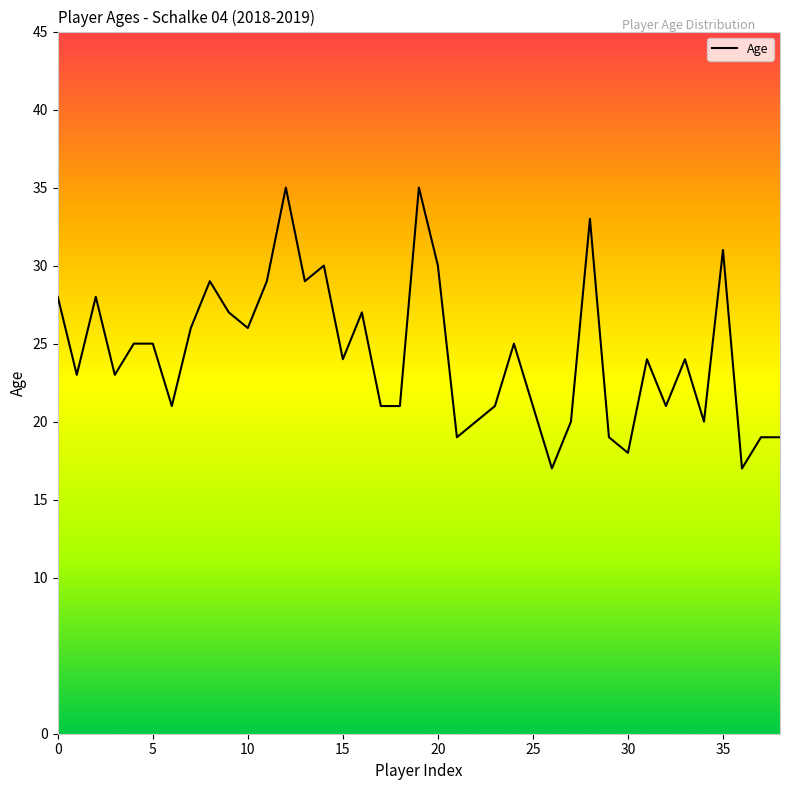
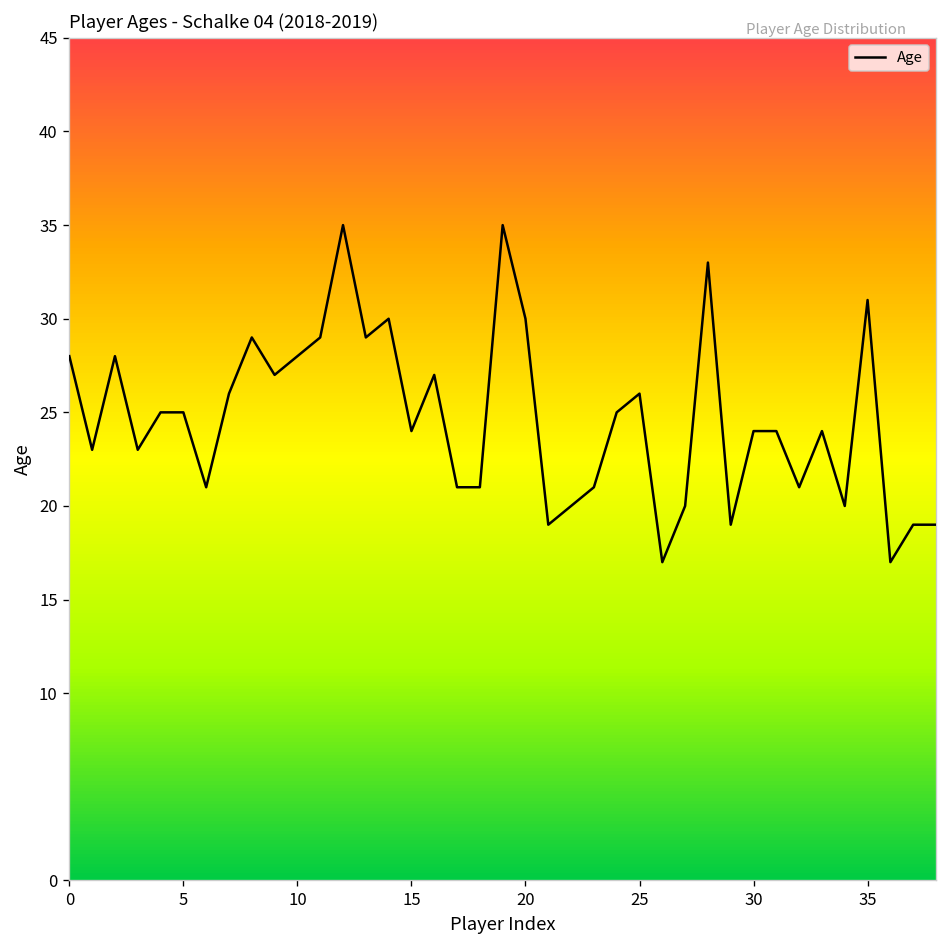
10: 26 -> 28
25: 21 -> 26
30: 18 -> 24
